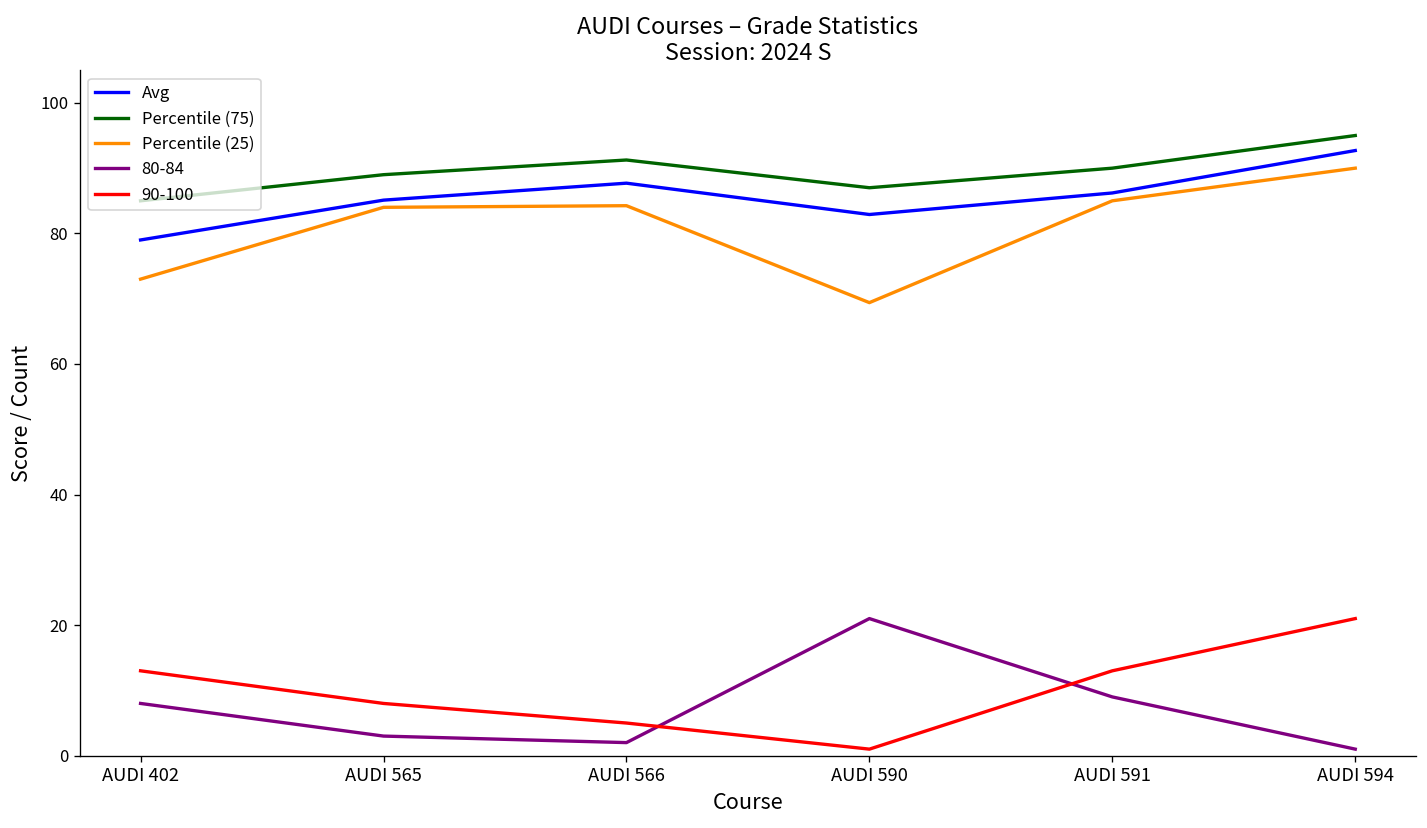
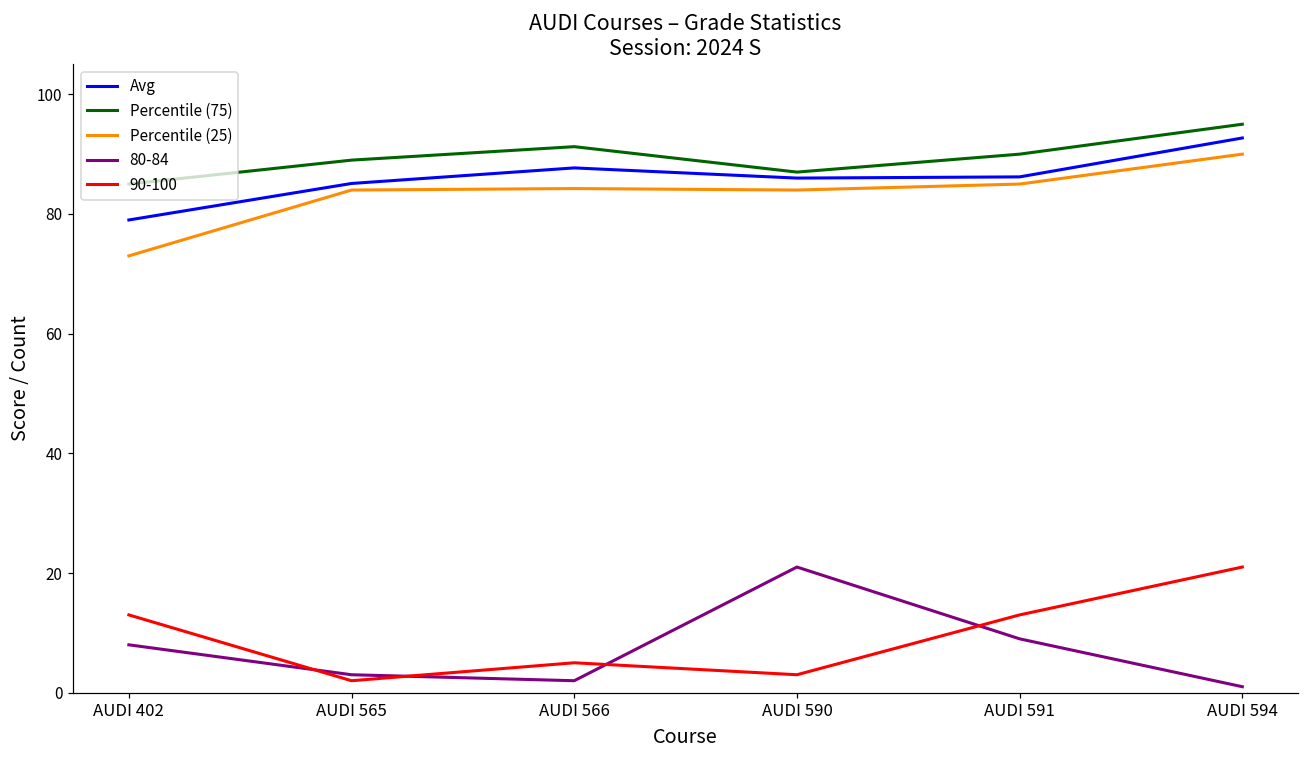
90-100, AUDI 565: 8 -> 2
Avg, AUDI 590: 83 -> 86
Percentile (25), AUDI 590: 69 -> 84
90-100, AUDI 590: 1 -> 3
